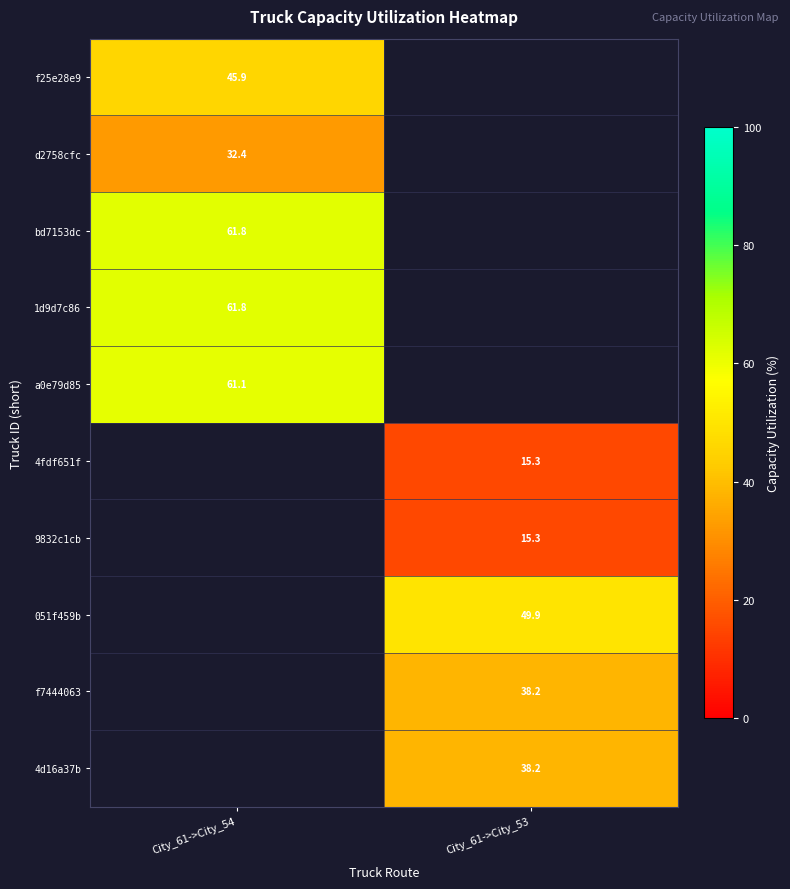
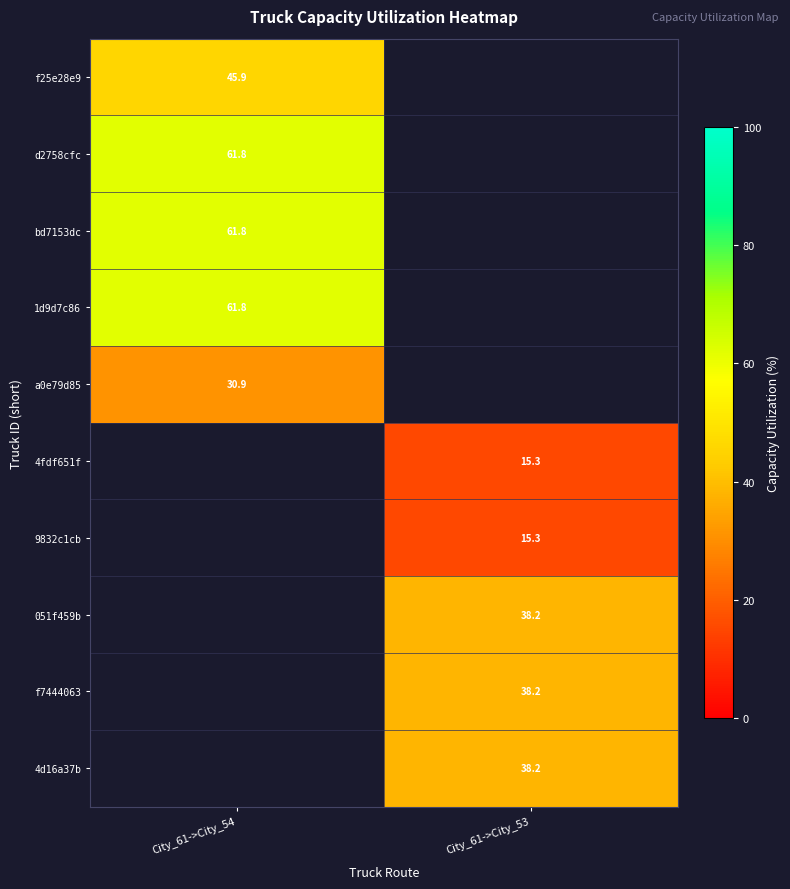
d2758cfc, City_61->City_54: 32.4 -> 61.8
a0e79d85, City_61->City_54: 61.1 -> 30.9
051f459b, City_61->City_53: 49.9 -> 38.2
